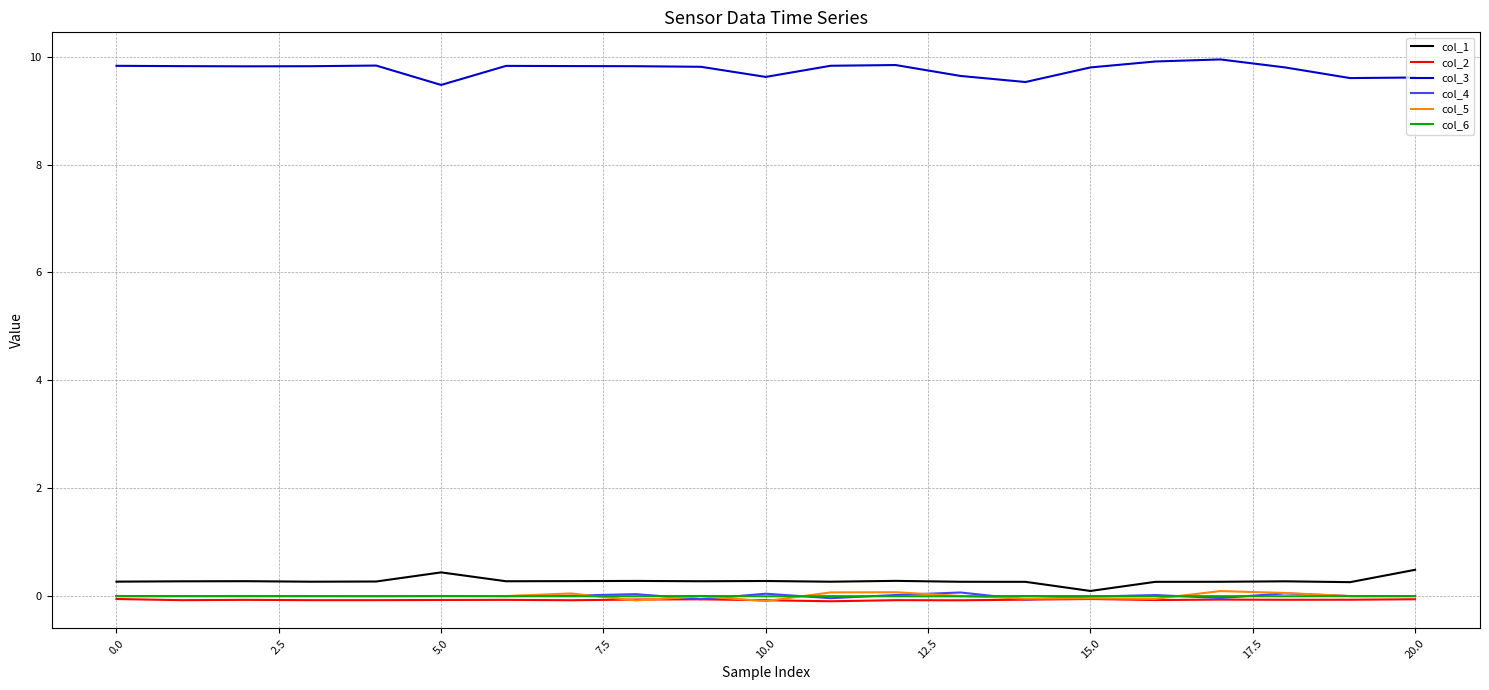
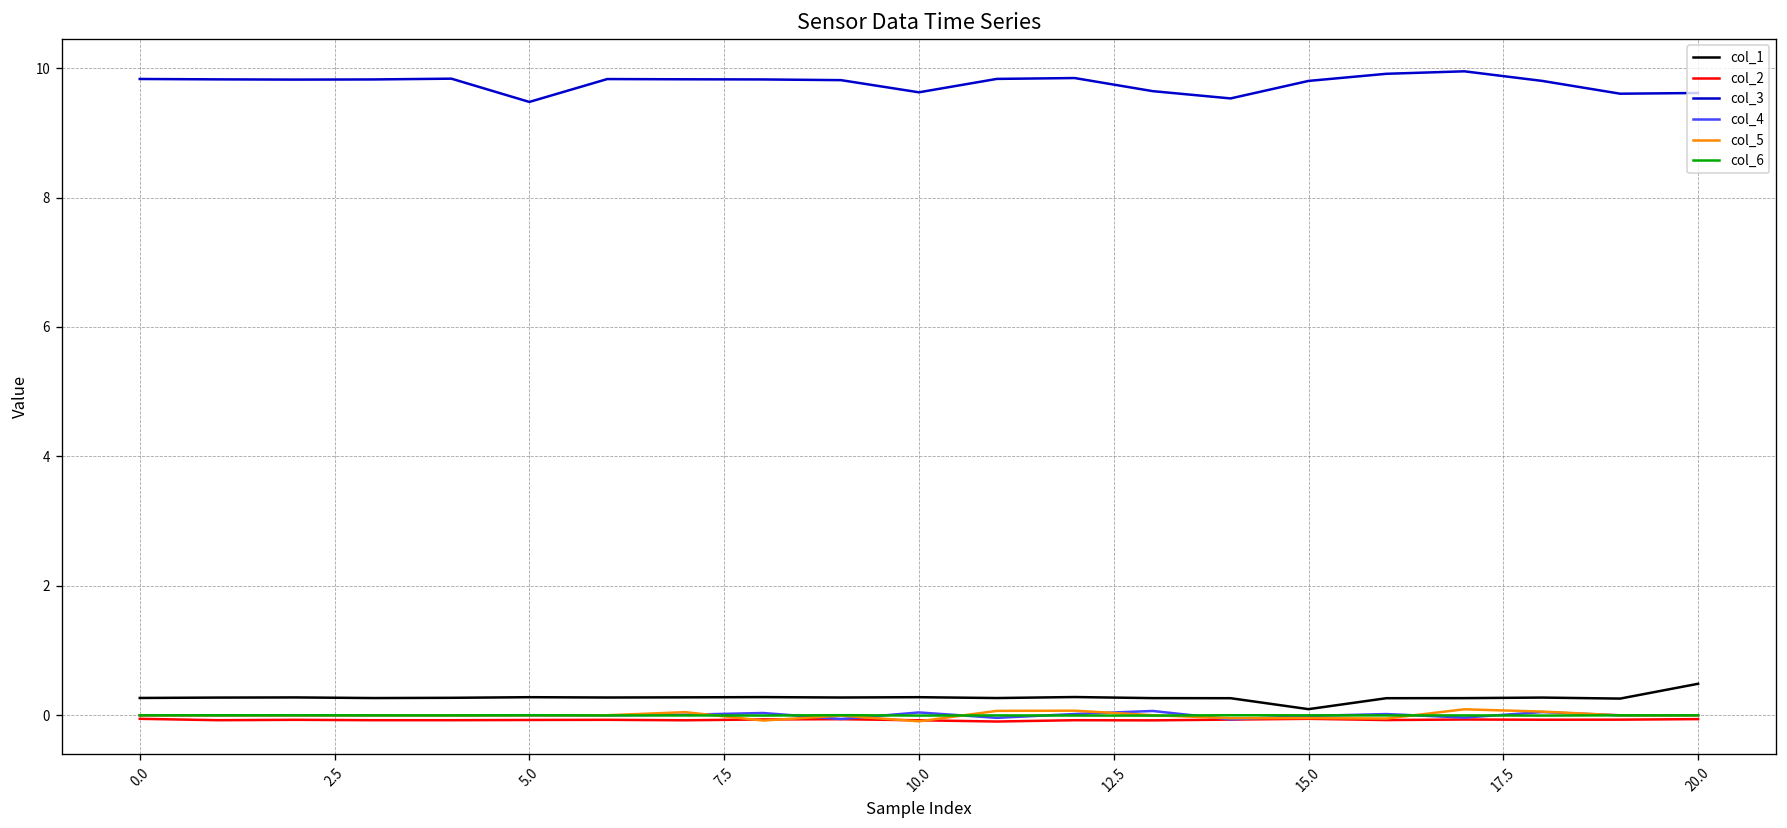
col_1, 5.0: 0.4 -> 0.3
